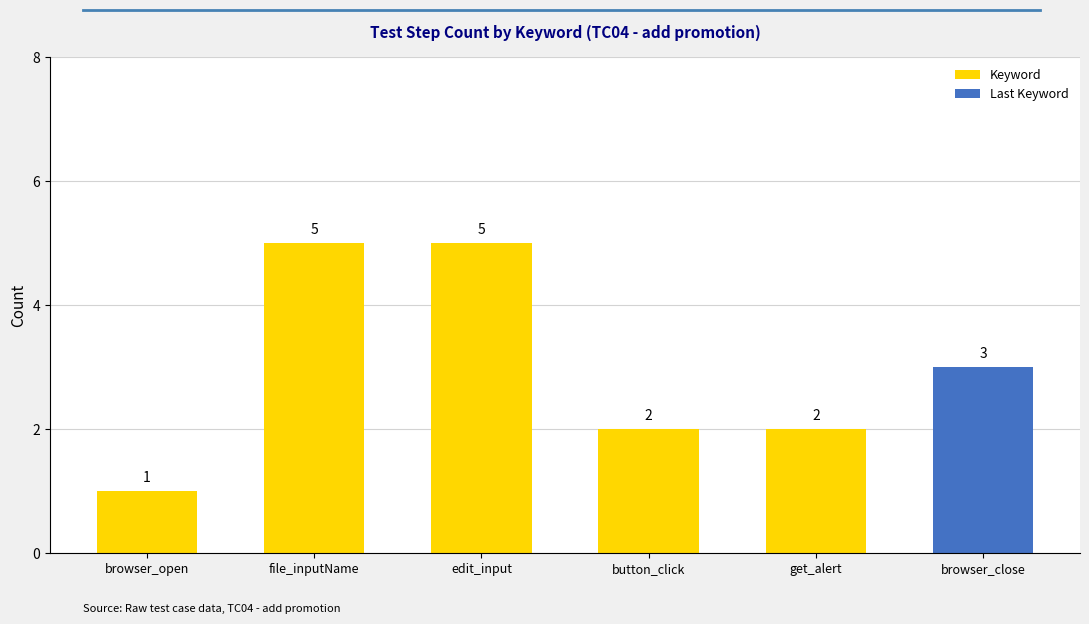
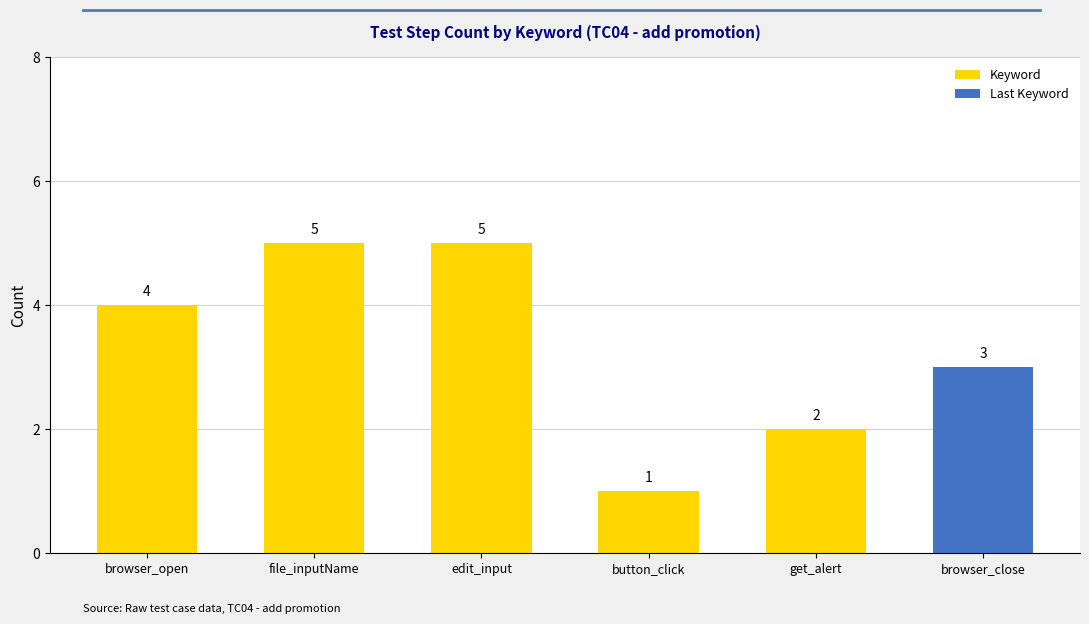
browser_open: 1 -> 4
button_click: 2 -> 1
